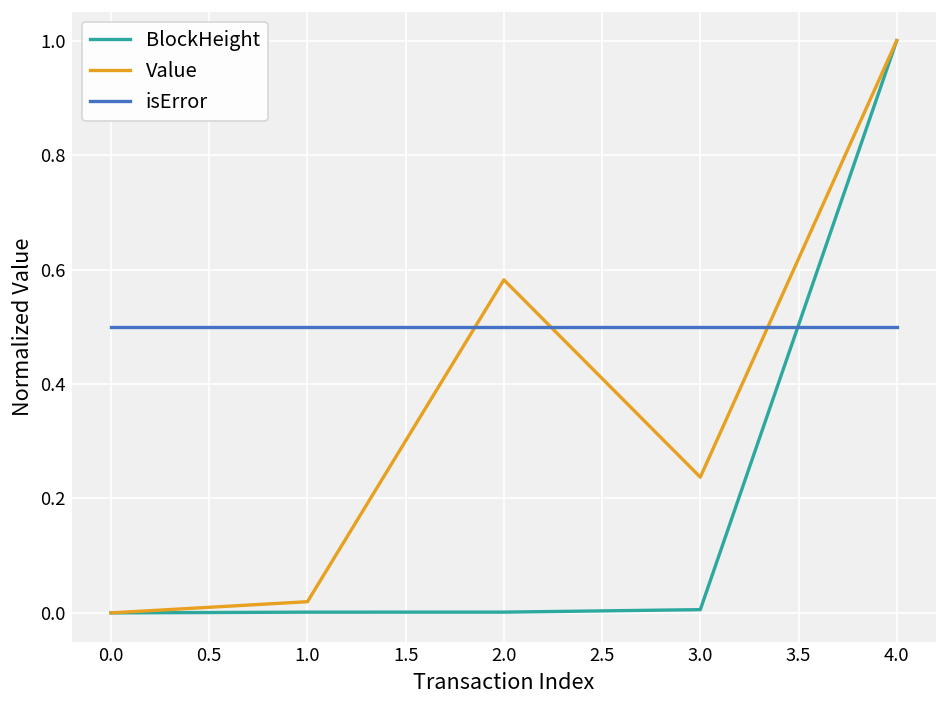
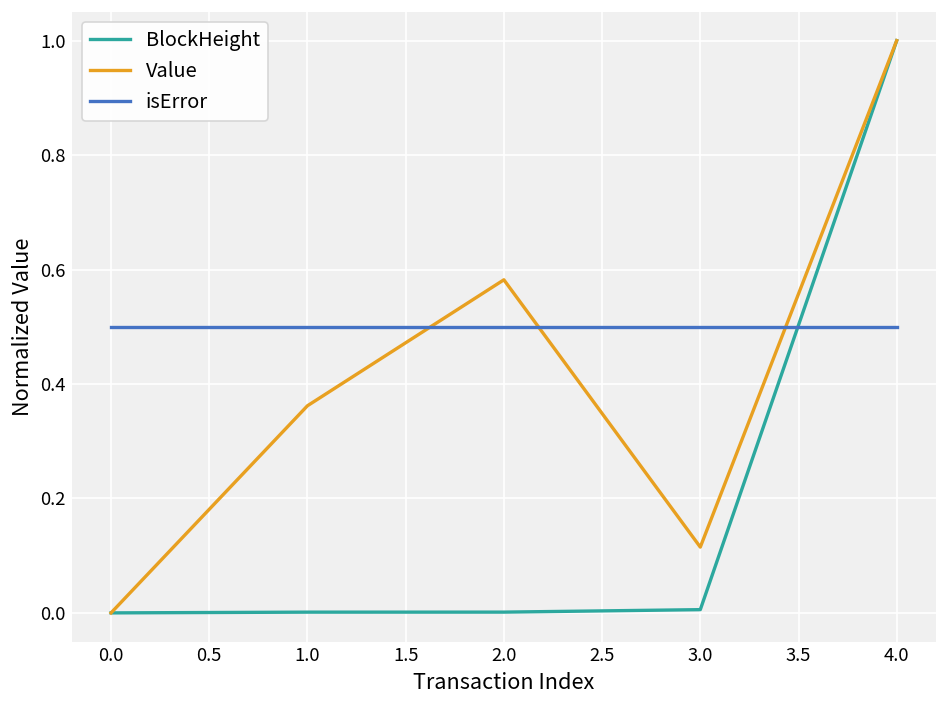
Value, 1.0: 0.02 -> 0.36
Value, 3.0: 0.24 -> 0.11
